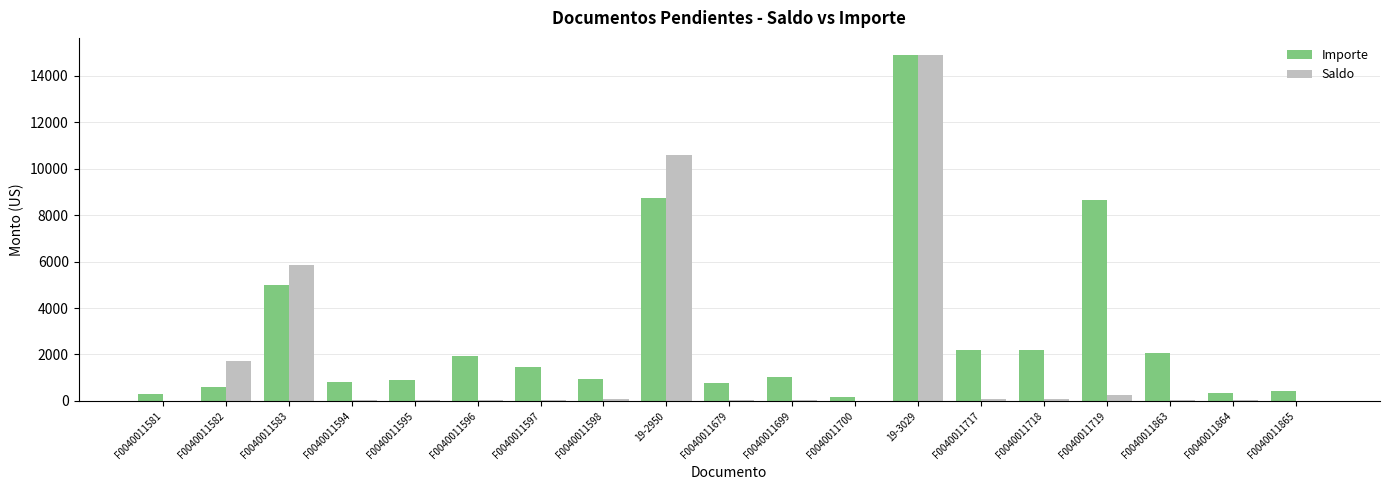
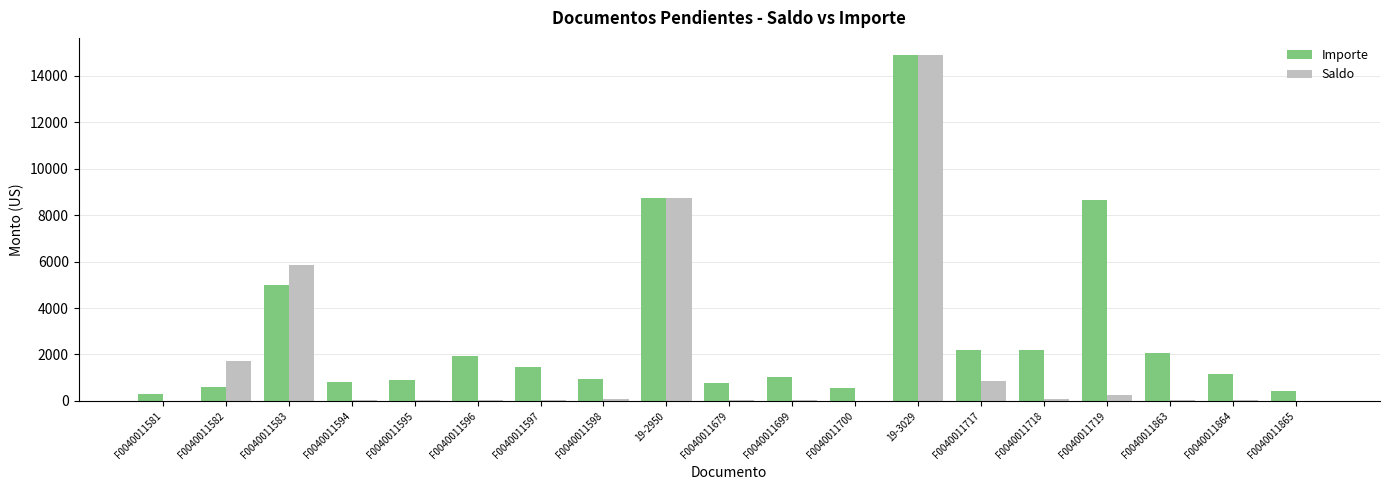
Saldo, 19-2950: 10600 -> 8700
Importe, F0040011700: 200 -> 500
Saldo, F0040011717: 100 -> 900
Importe, F0040011864: 400 -> 1200
